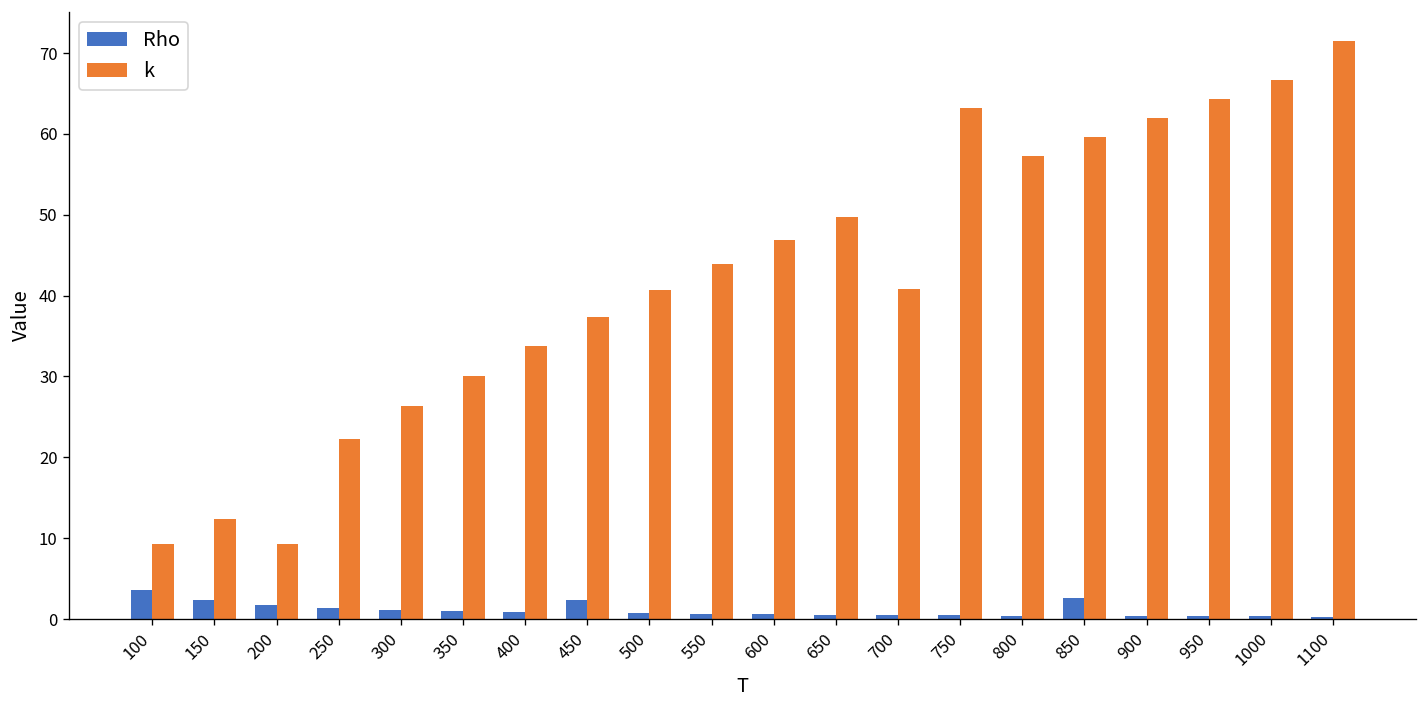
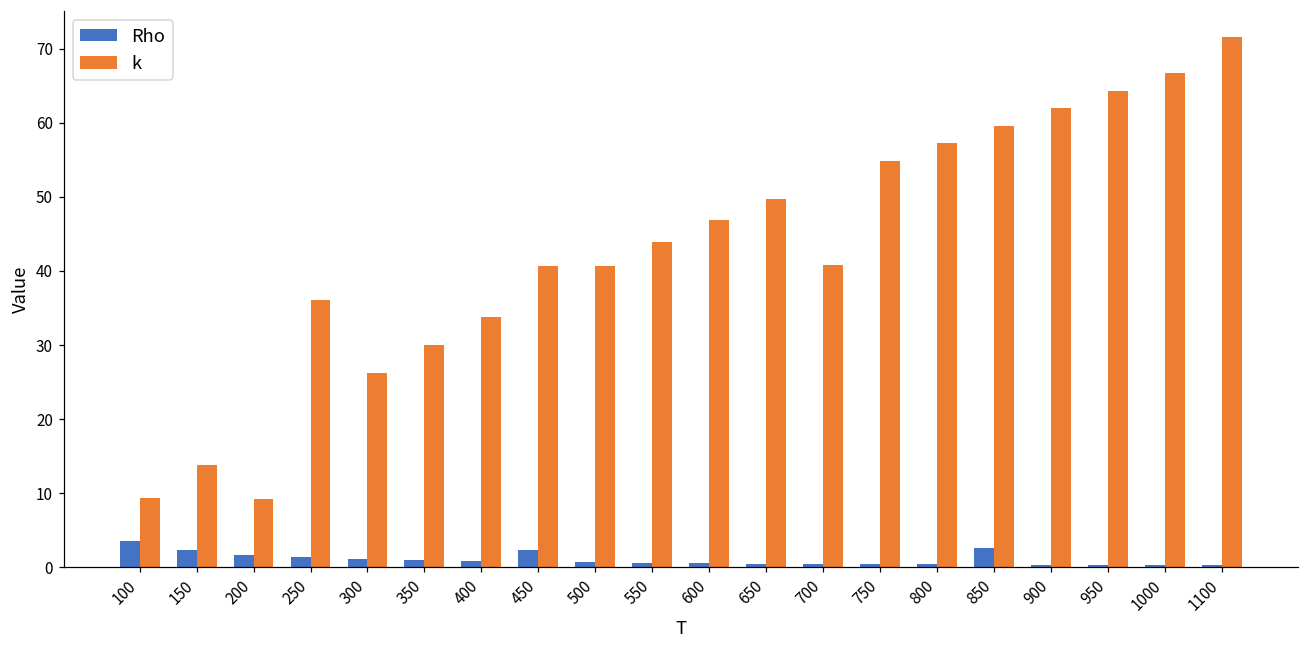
k, 150: 12 -> 14
k, 250: 22 -> 36
k, 450: 37 -> 41
k, 750: 63 -> 55
